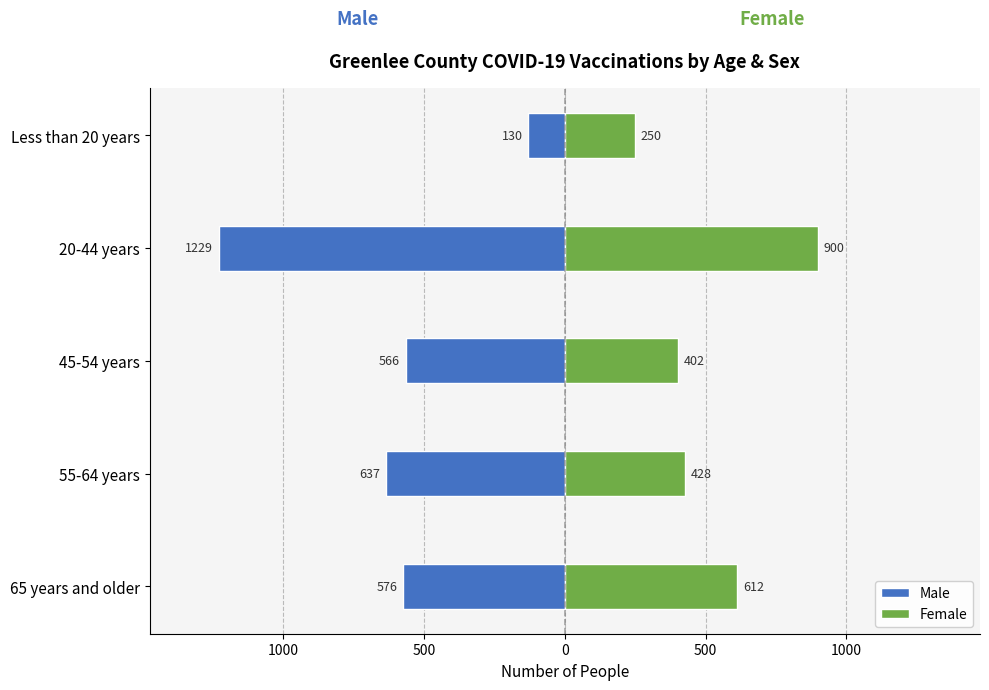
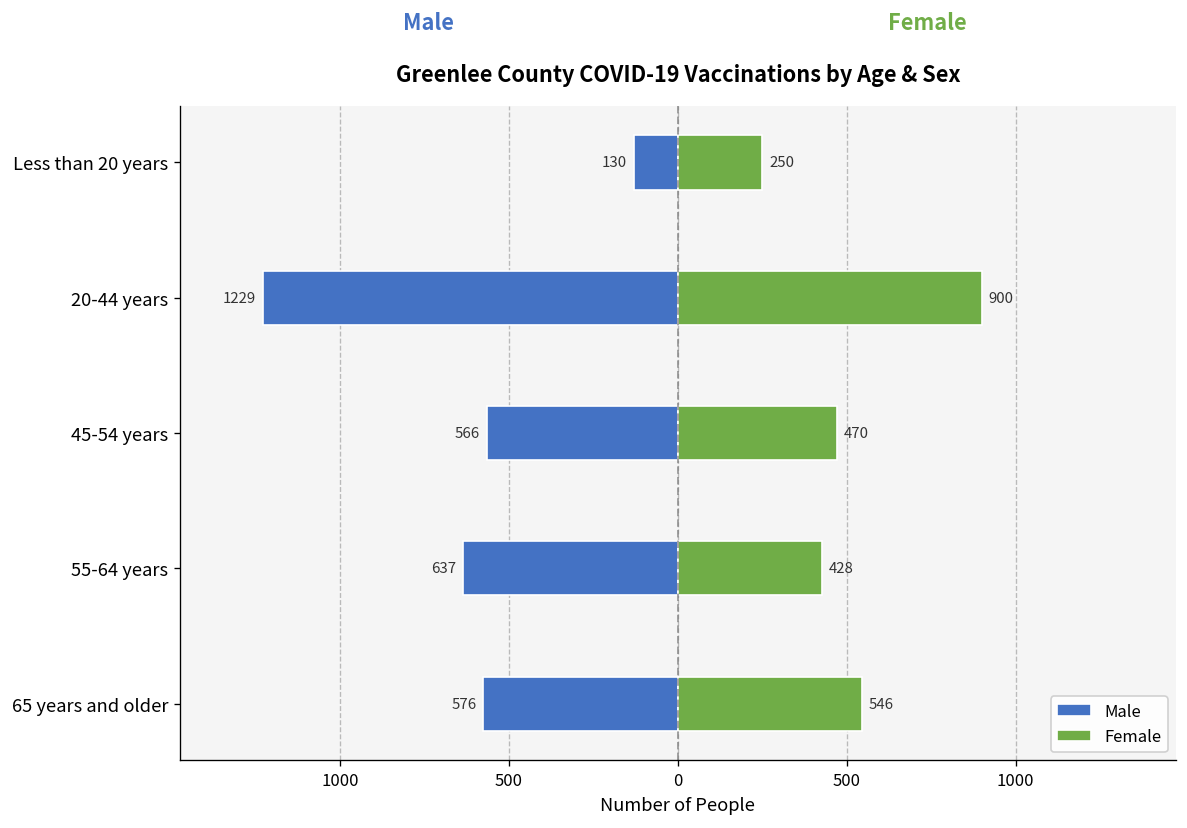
Female, 45-54 years: 402 -> 470
Female, 65 years and older: 612 -> 546
